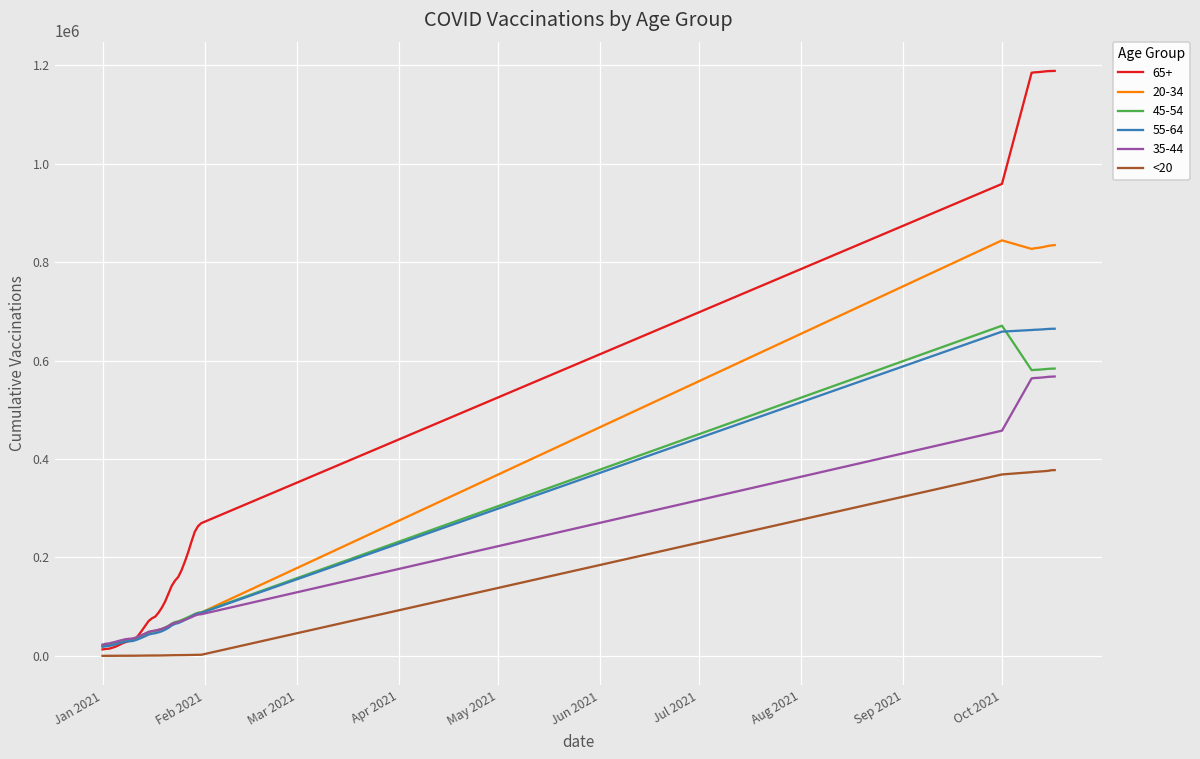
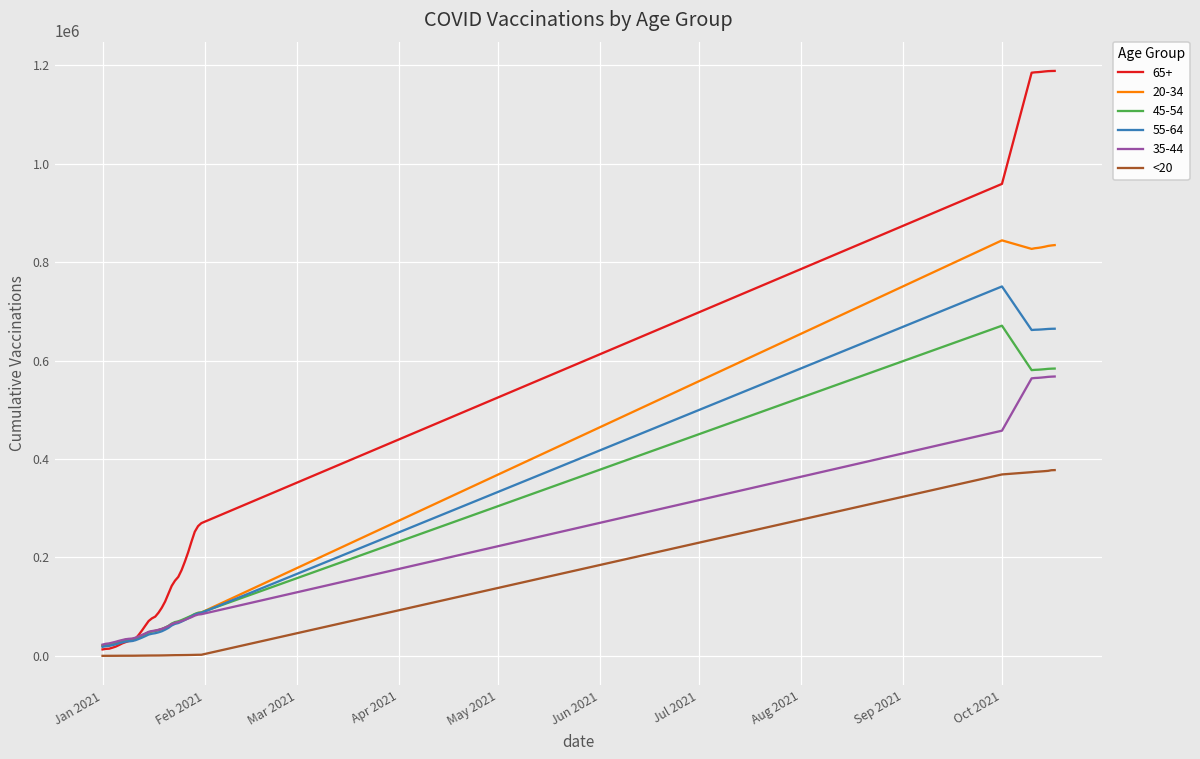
55-64, Oct 2021: 660000 -> 750000
